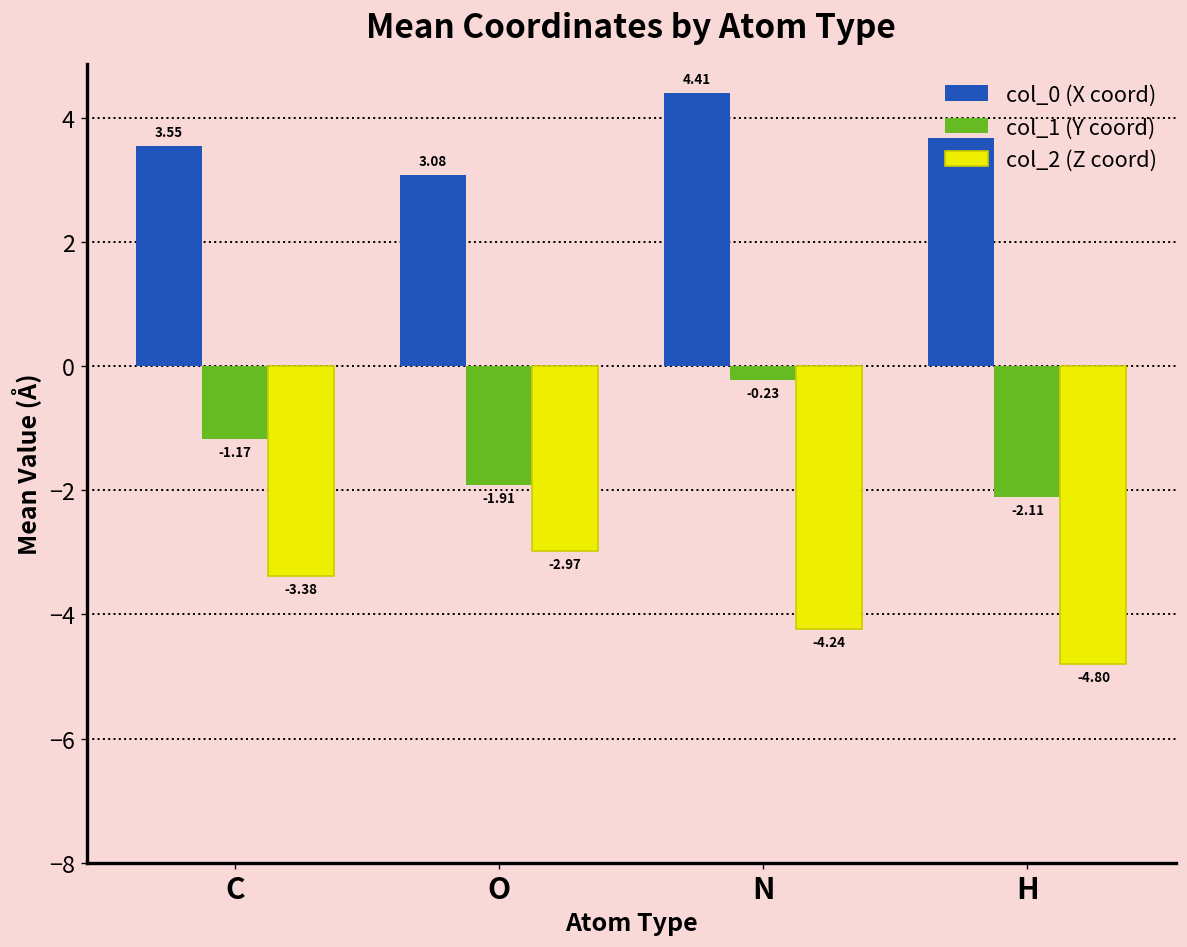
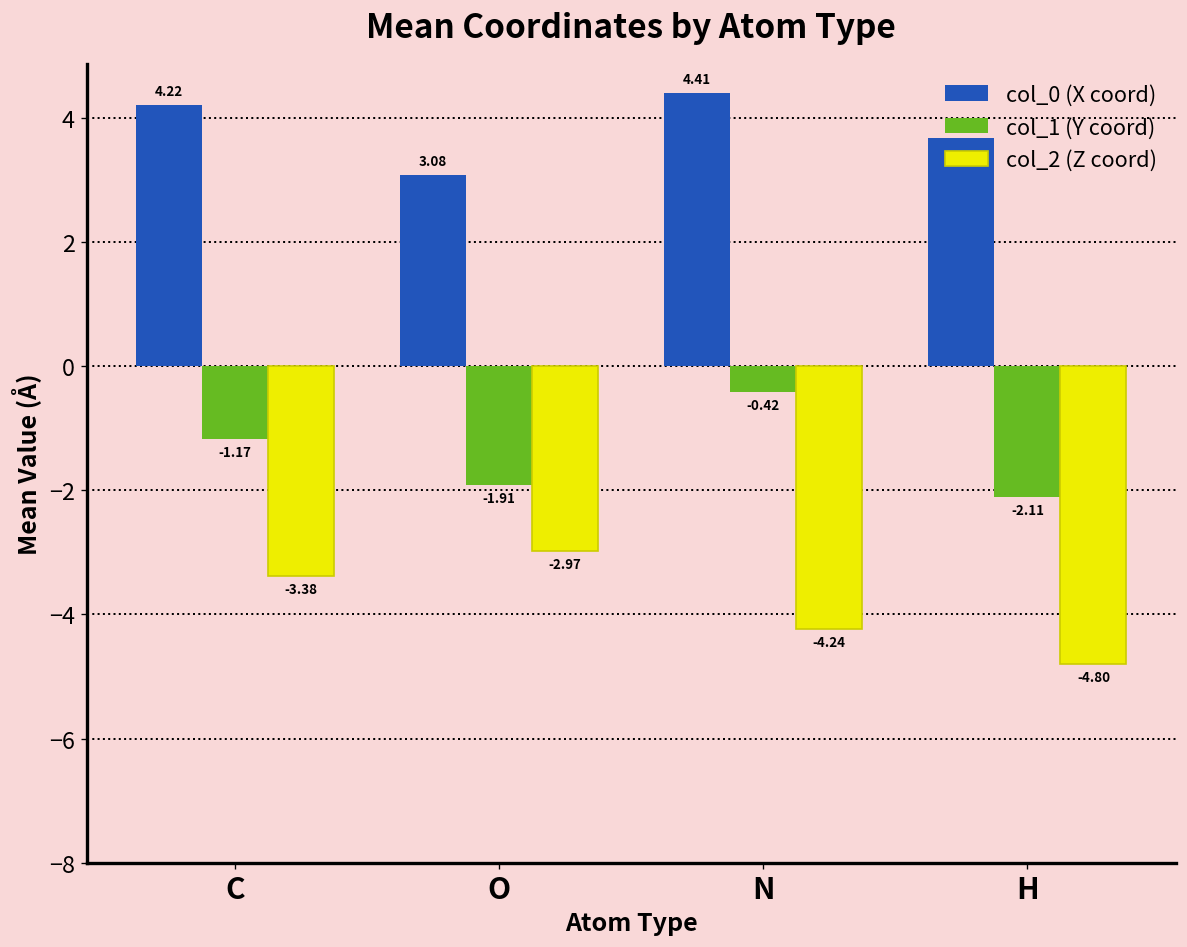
col_0 (X coord), C: 3.55 -> 4.22
col_1 (Y coord), N: -0.23 -> -0.42
